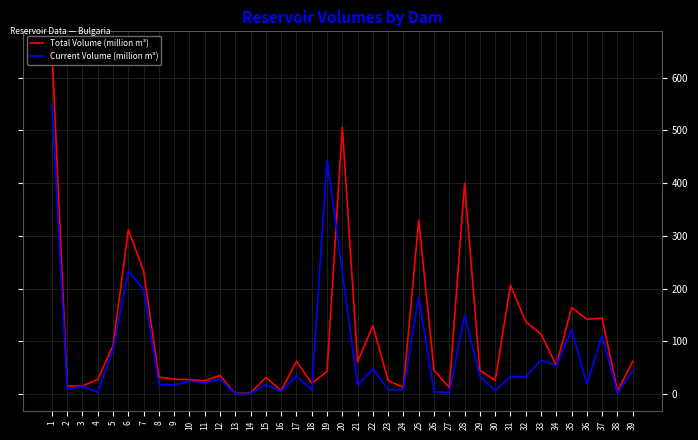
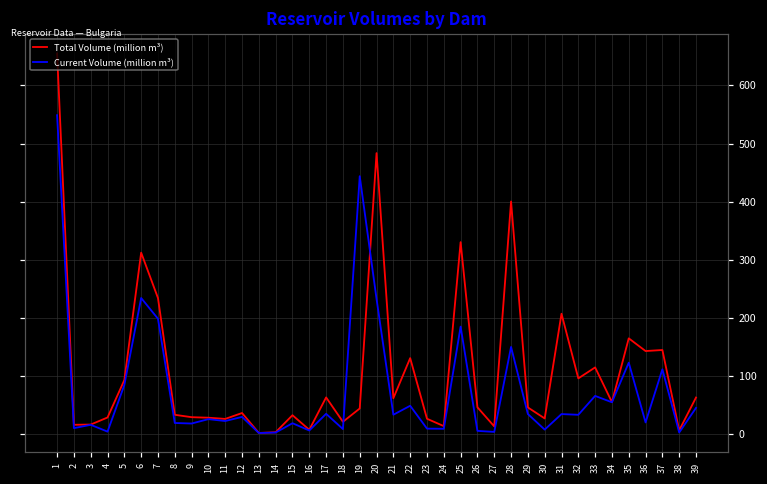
Total Volume (million m³), 20: 510 -> 480
Current Volume (million m³), 21: 20 -> 30
Total Volume (million m³), 32: 140 -> 100
